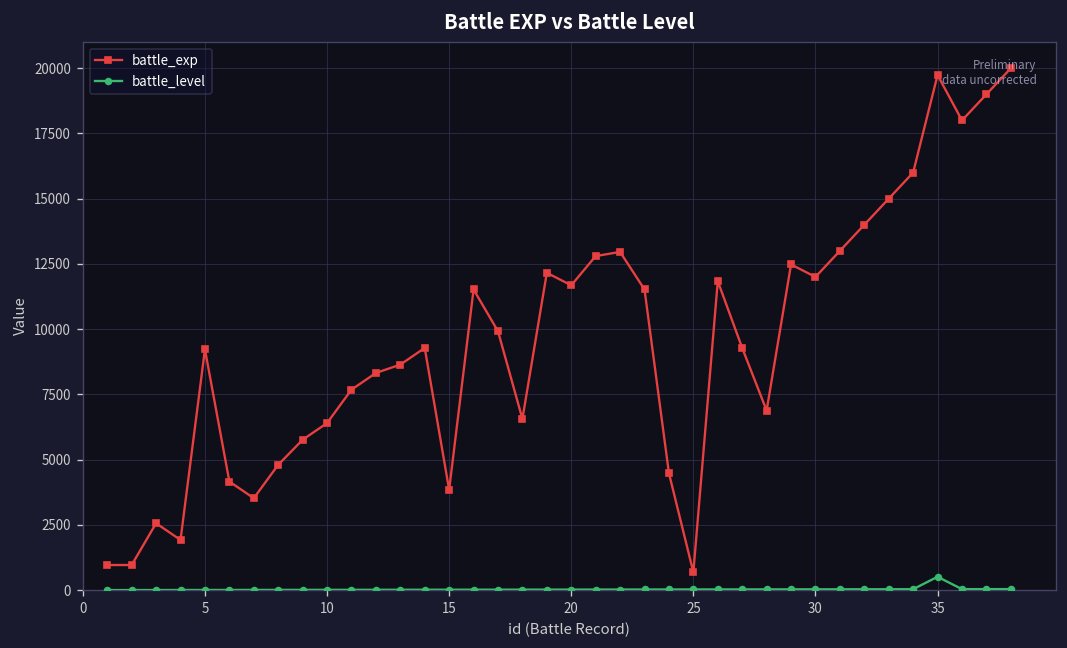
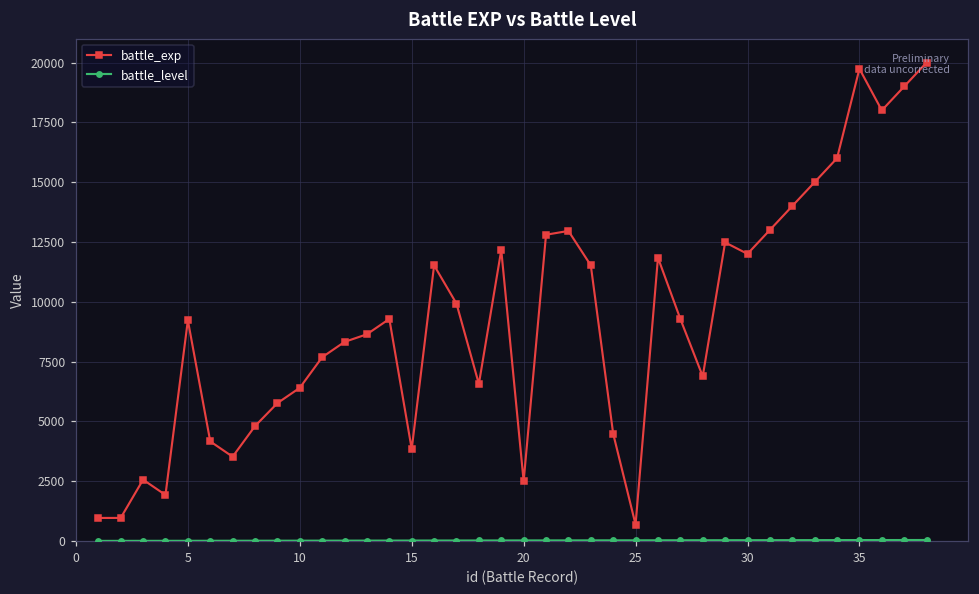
battle_exp, 20: 11700 -> 2500
battle_level, 35: 500 -> 0
